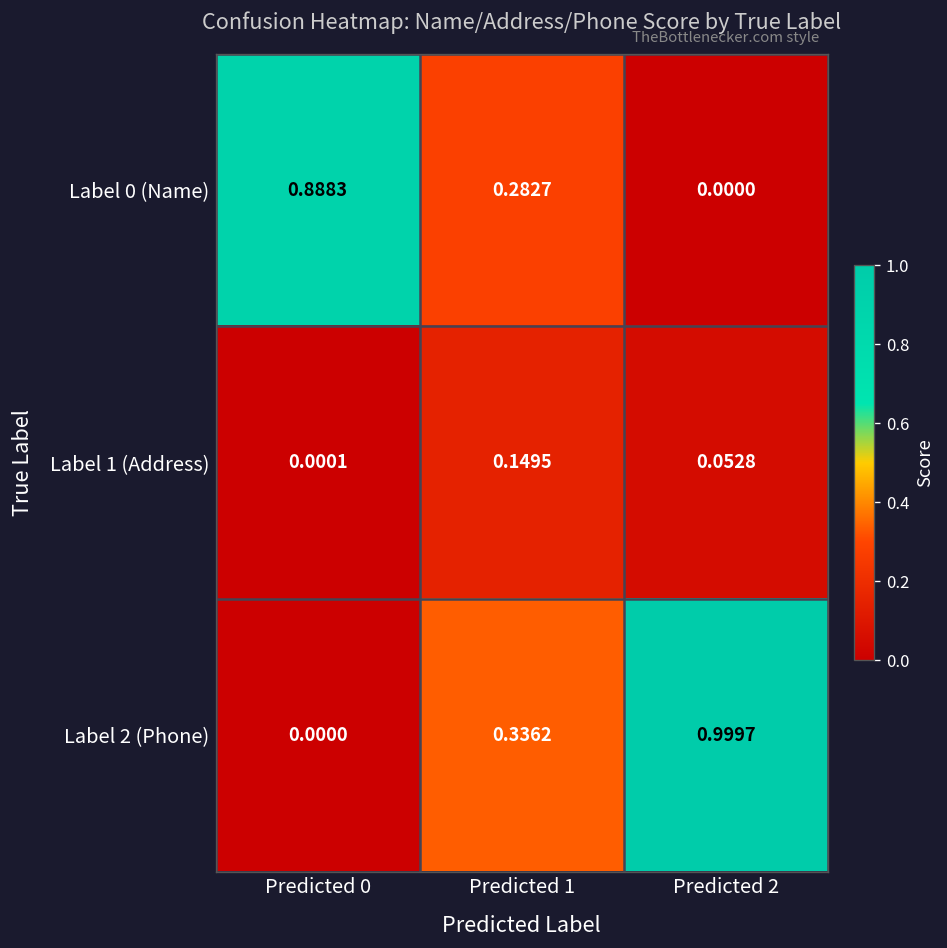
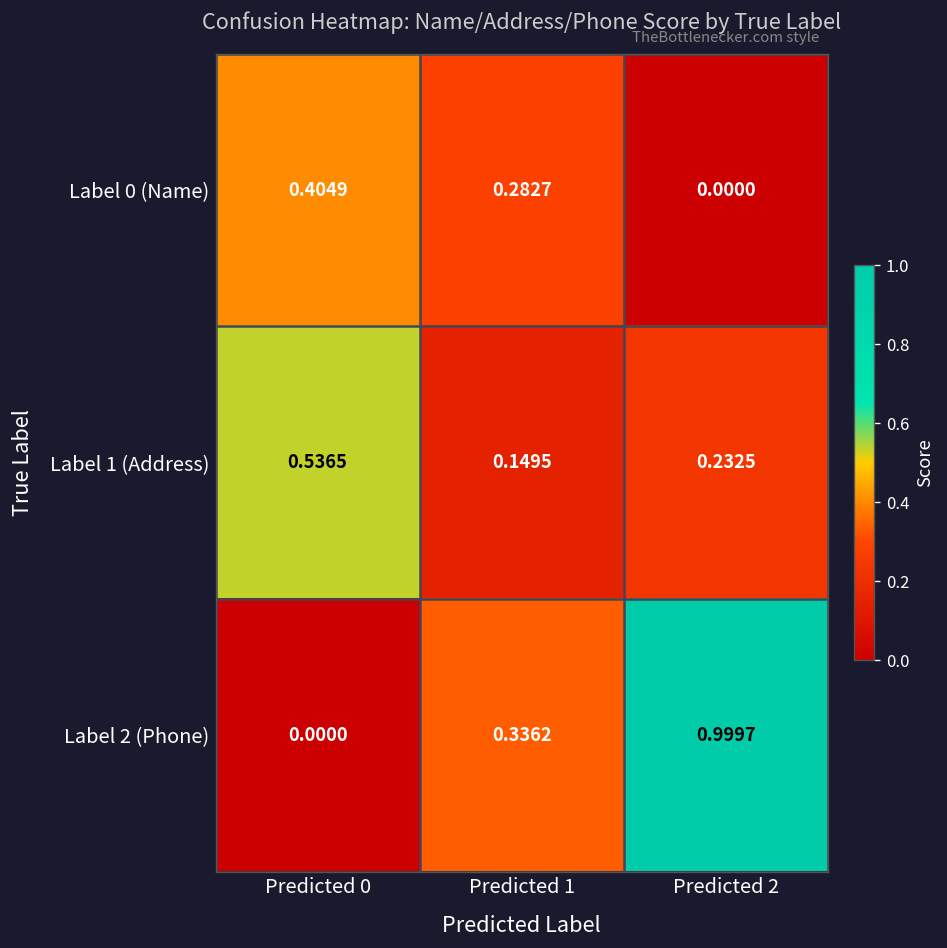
Label 0 (Name), Predicted 0: 0.8883 -> 0.4049
Label 1 (Address), Predicted 0: 0.0001 -> 0.5365
Label 1 (Address), Predicted 2: 0.0528 -> 0.2325
